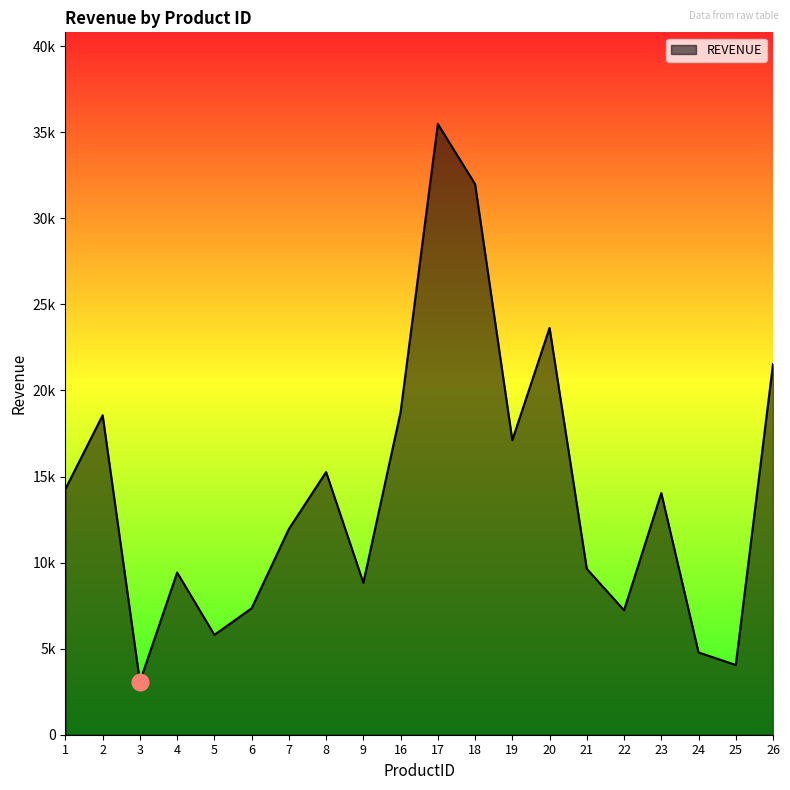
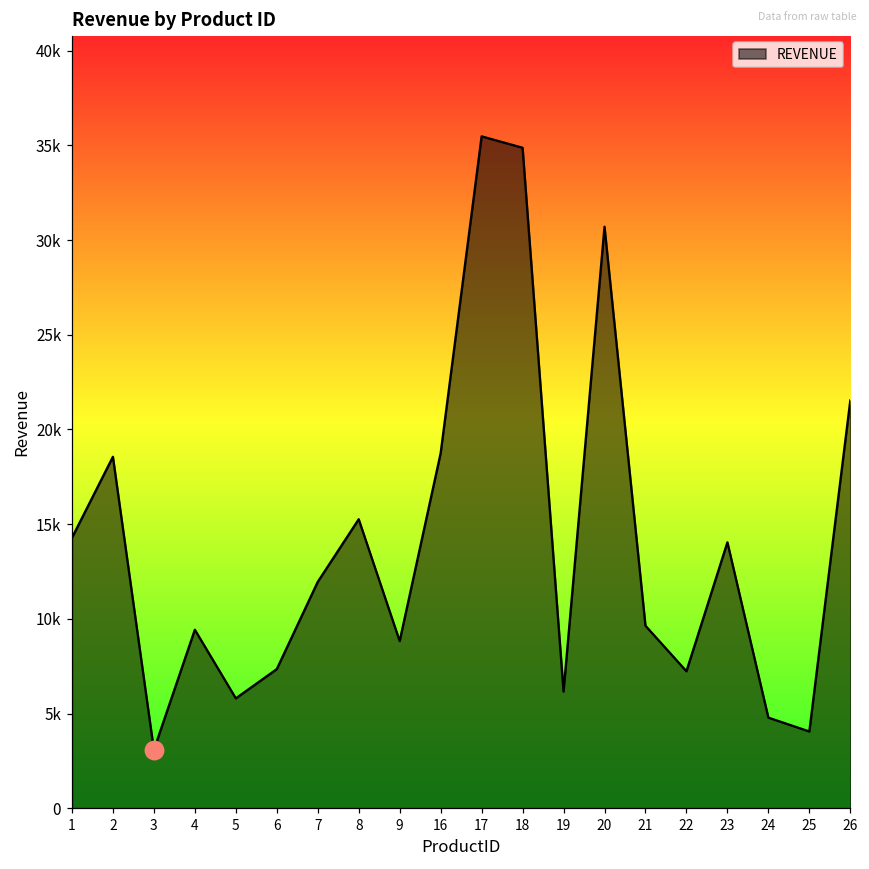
REVENUE, 18: 32000 -> 34900
REVENUE, 19: 17100 -> 6200
REVENUE, 20: 23600 -> 30700
